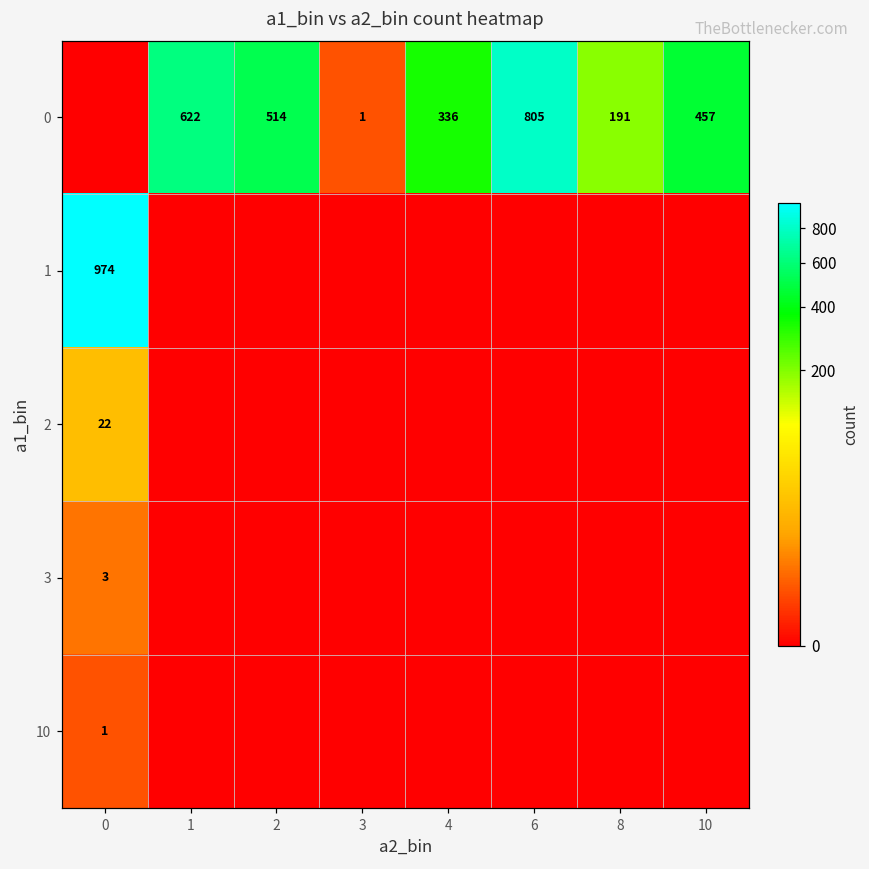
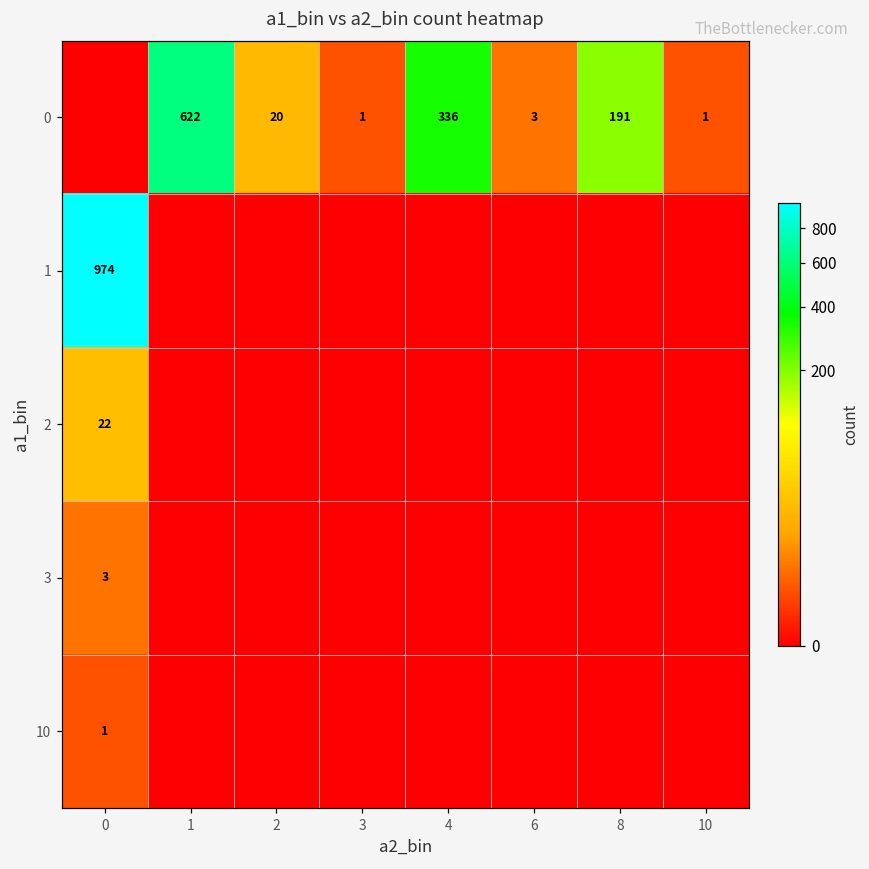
0, 2: 514 -> 20
0, 6: 805 -> 3
0, 10: 457 -> 1
